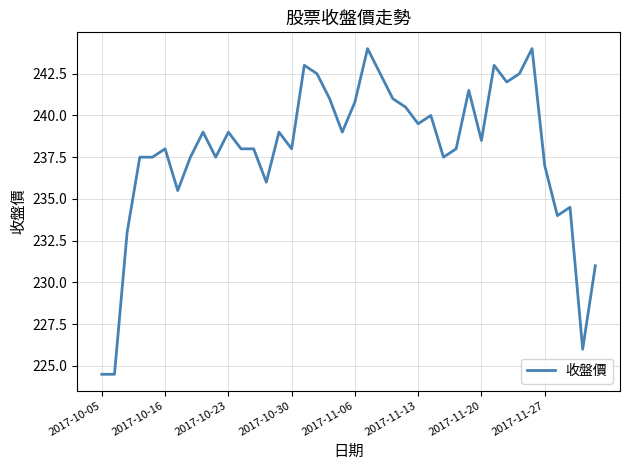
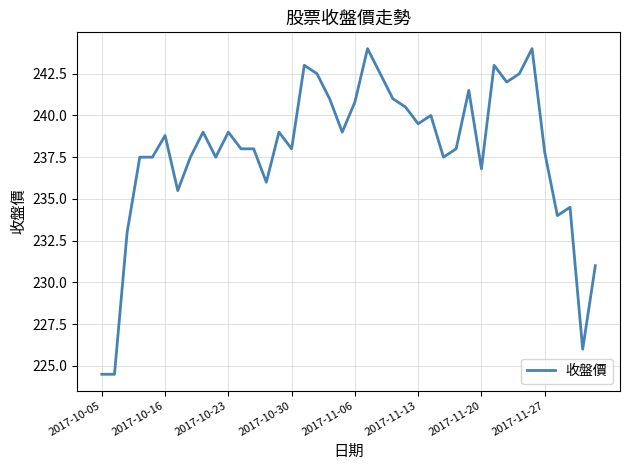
2017-10-16: 238.0 -> 238.8
2017-11-20: 238.5 -> 236.8
2017-11-27: 237.0 -> 237.8
